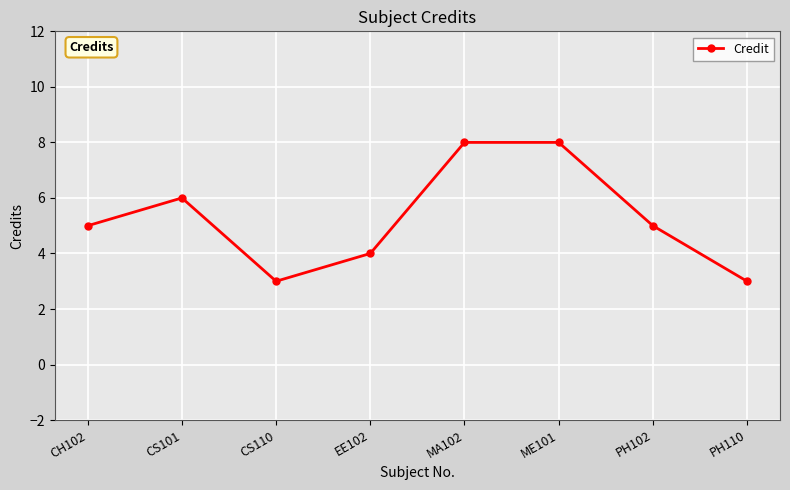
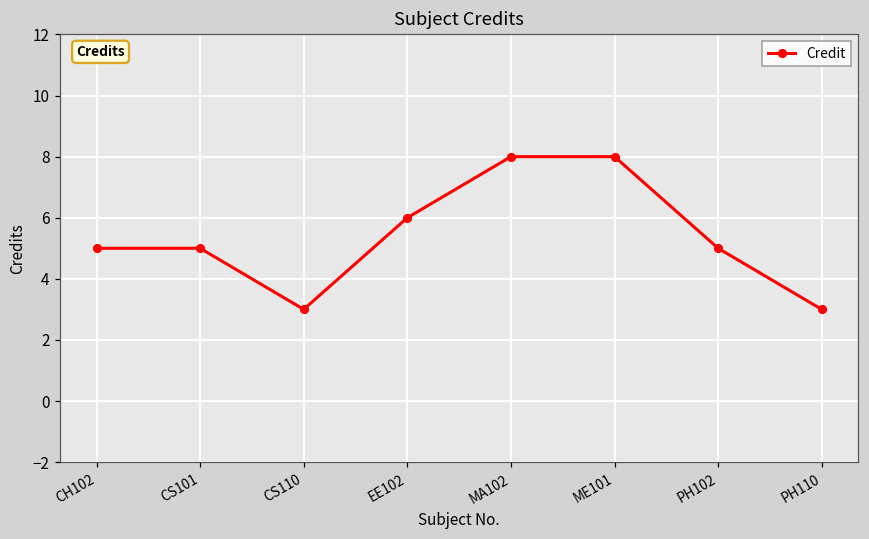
CS101: 6 -> 5
EE102: 4 -> 6
